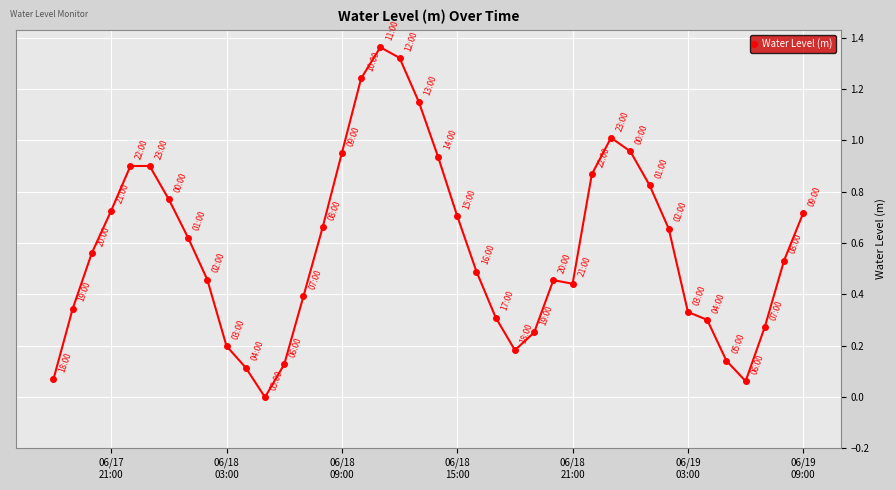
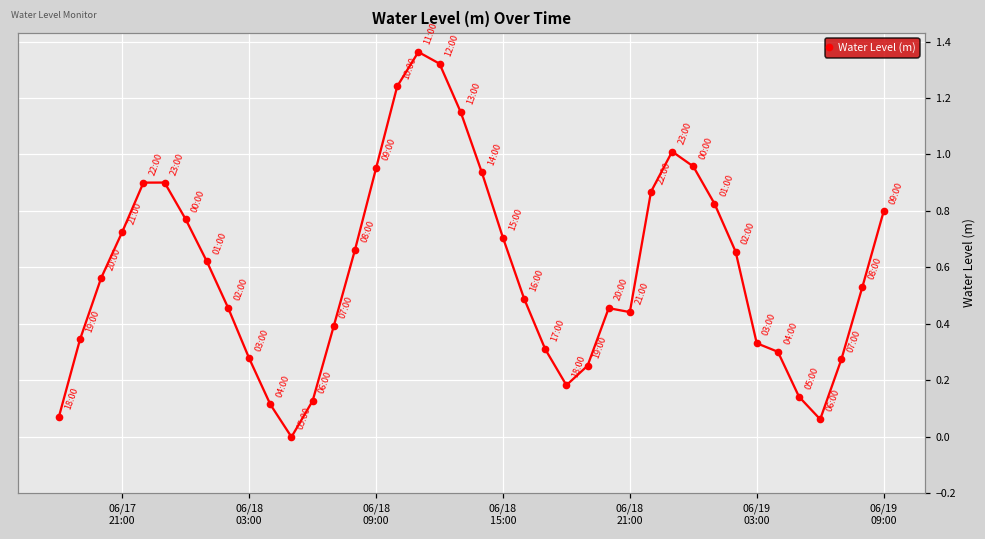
06/18 03:00: 0.20 -> 0.28
06/19 09:00: 0.72 -> 0.80
